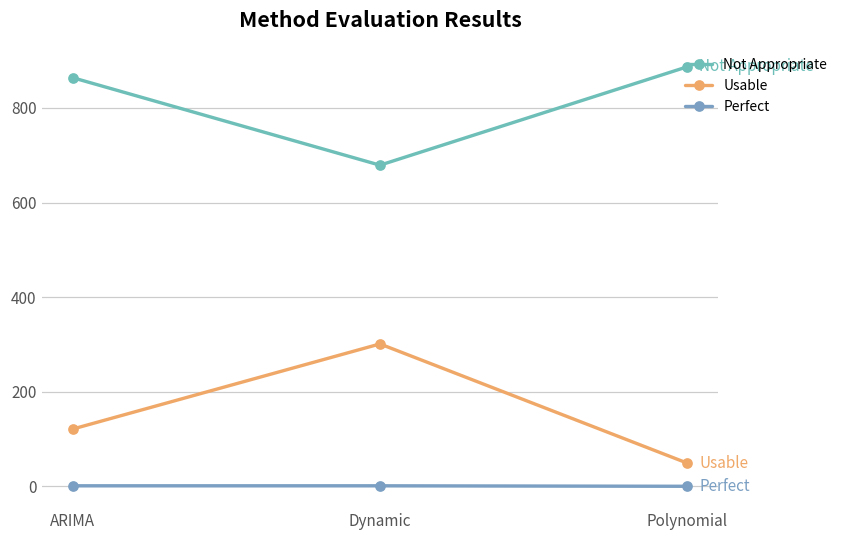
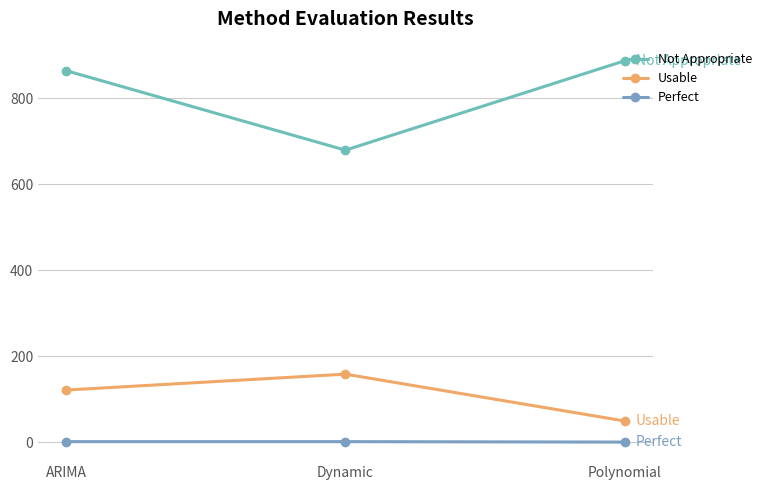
Usable, Dynamic: 300 -> 160
